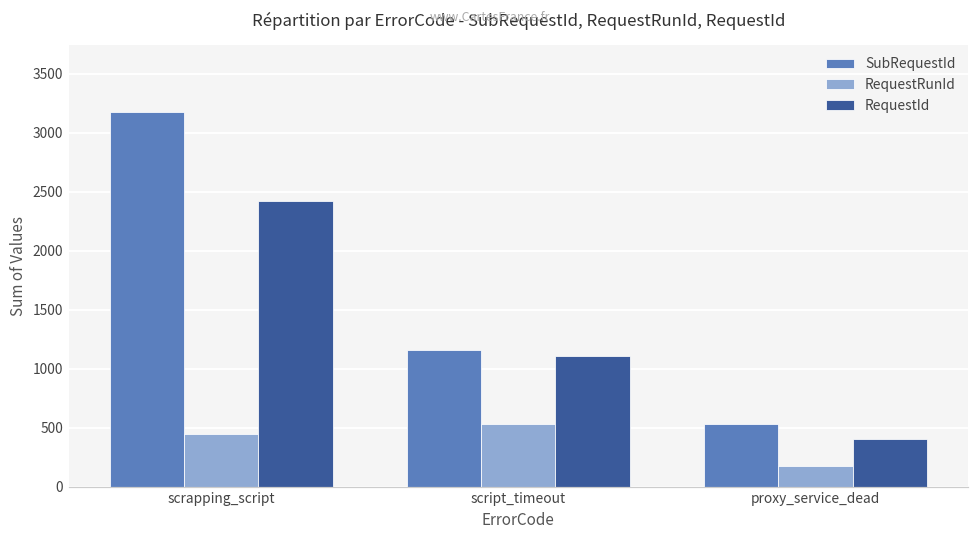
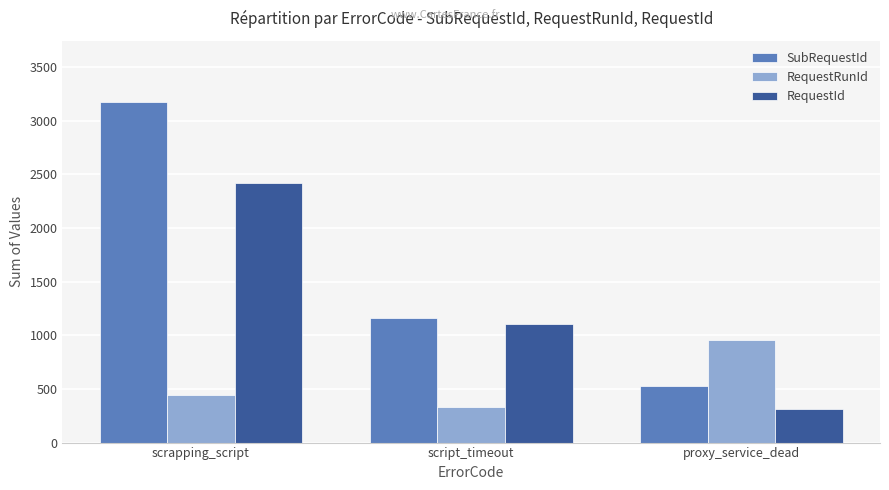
RequestRunId, script_timeout: 530 -> 340
RequestRunId, proxy_service_dead: 180 -> 960
RequestId, proxy_service_dead: 400 -> 310
